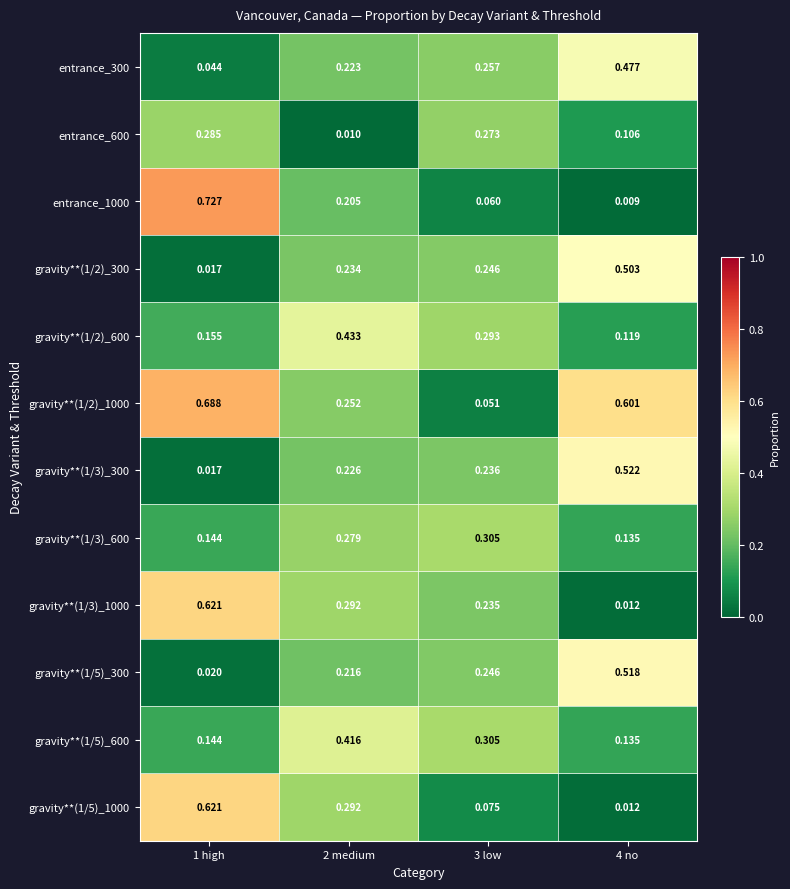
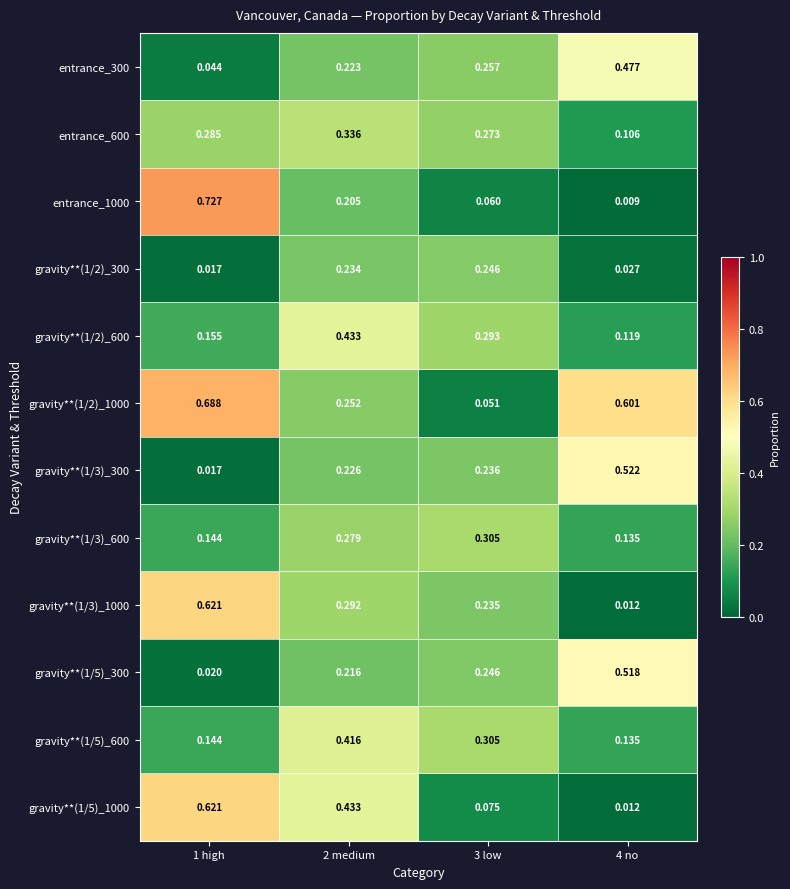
entrance_600, 2 medium: 0.010 -> 0.336
gravity**(1/2)_300, 4 no: 0.503 -> 0.027
gravity**(1/5)_1000, 2 medium: 0.292 -> 0.433
